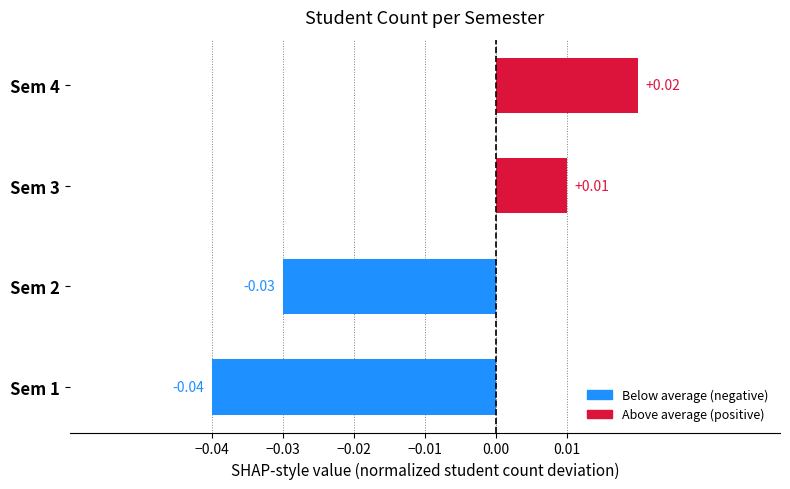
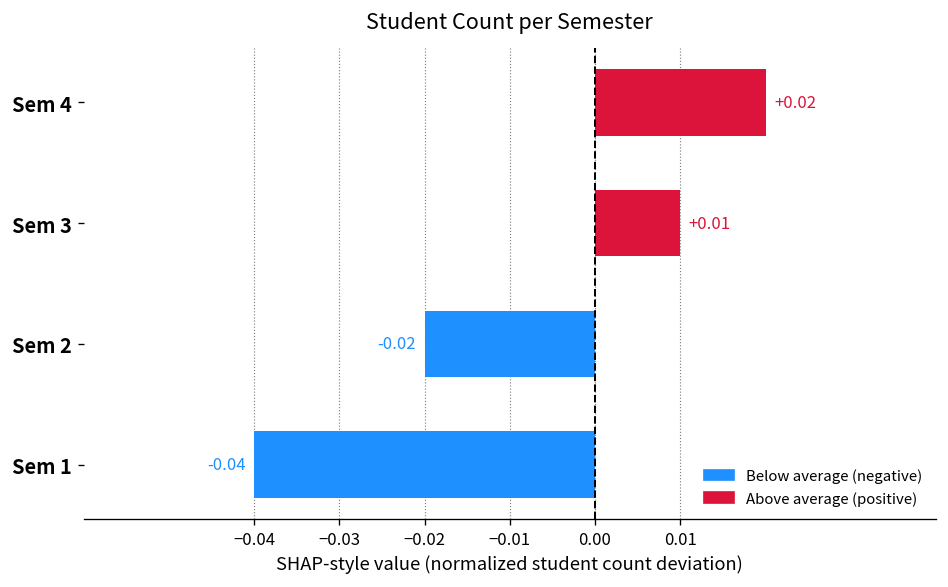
Sem 2: -0.03 -> -0.02
